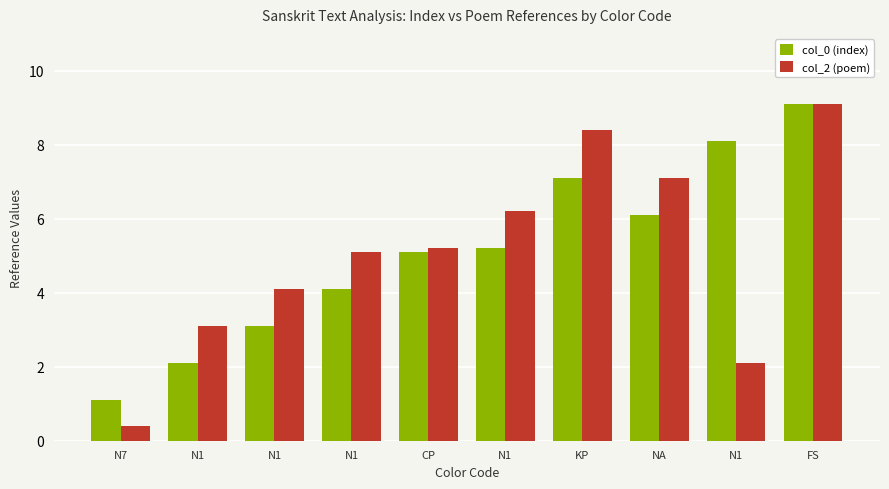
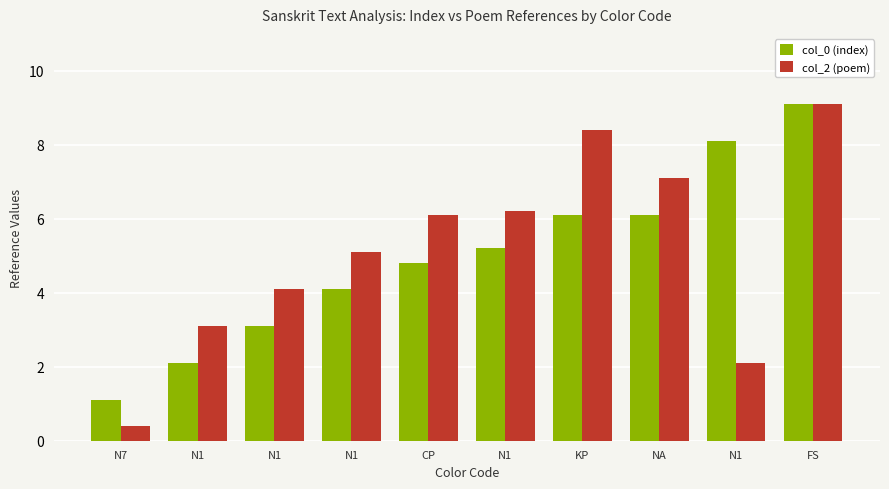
col_0 (index), CP: 5.1 -> 4.8
col_2 (poem), CP: 5.2 -> 6.1
col_0 (index), KP: 7.1 -> 6.1
